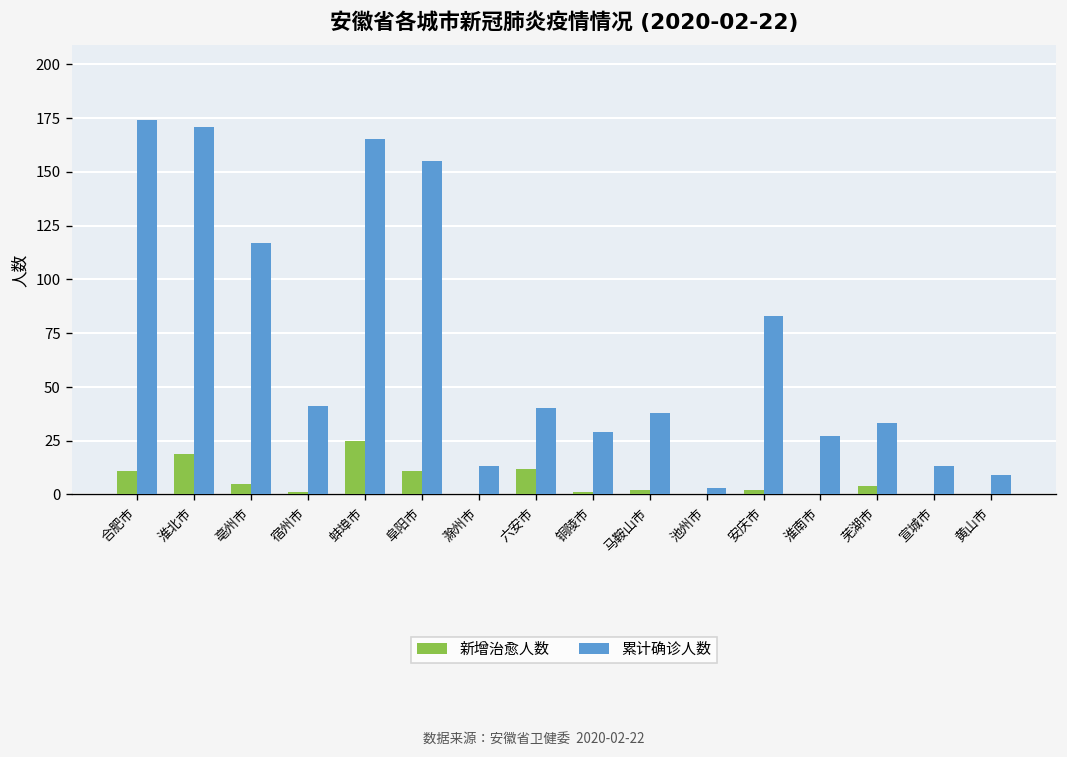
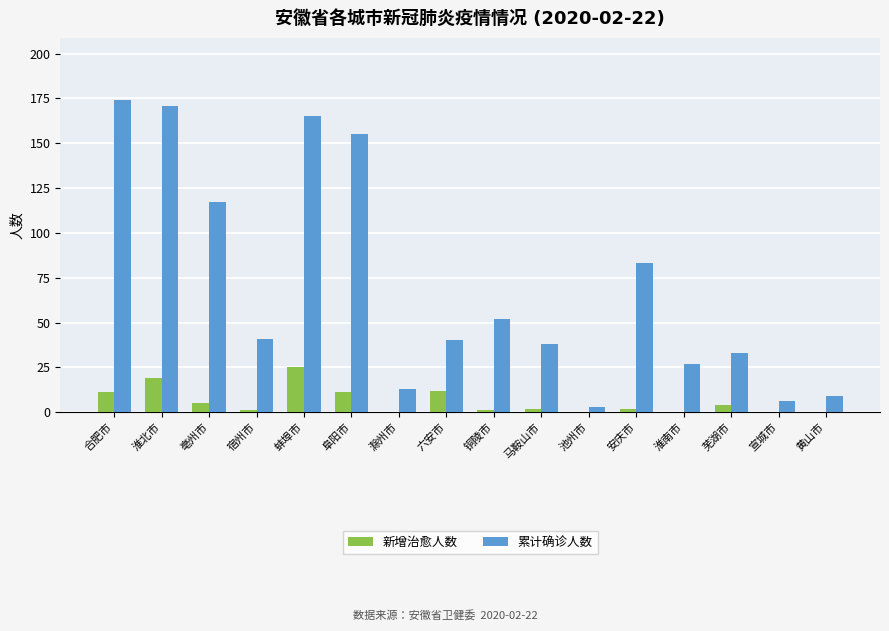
累计确诊人数, 铜陵市: 29 -> 52
累计确诊人数, 宣城市: 13 -> 6
